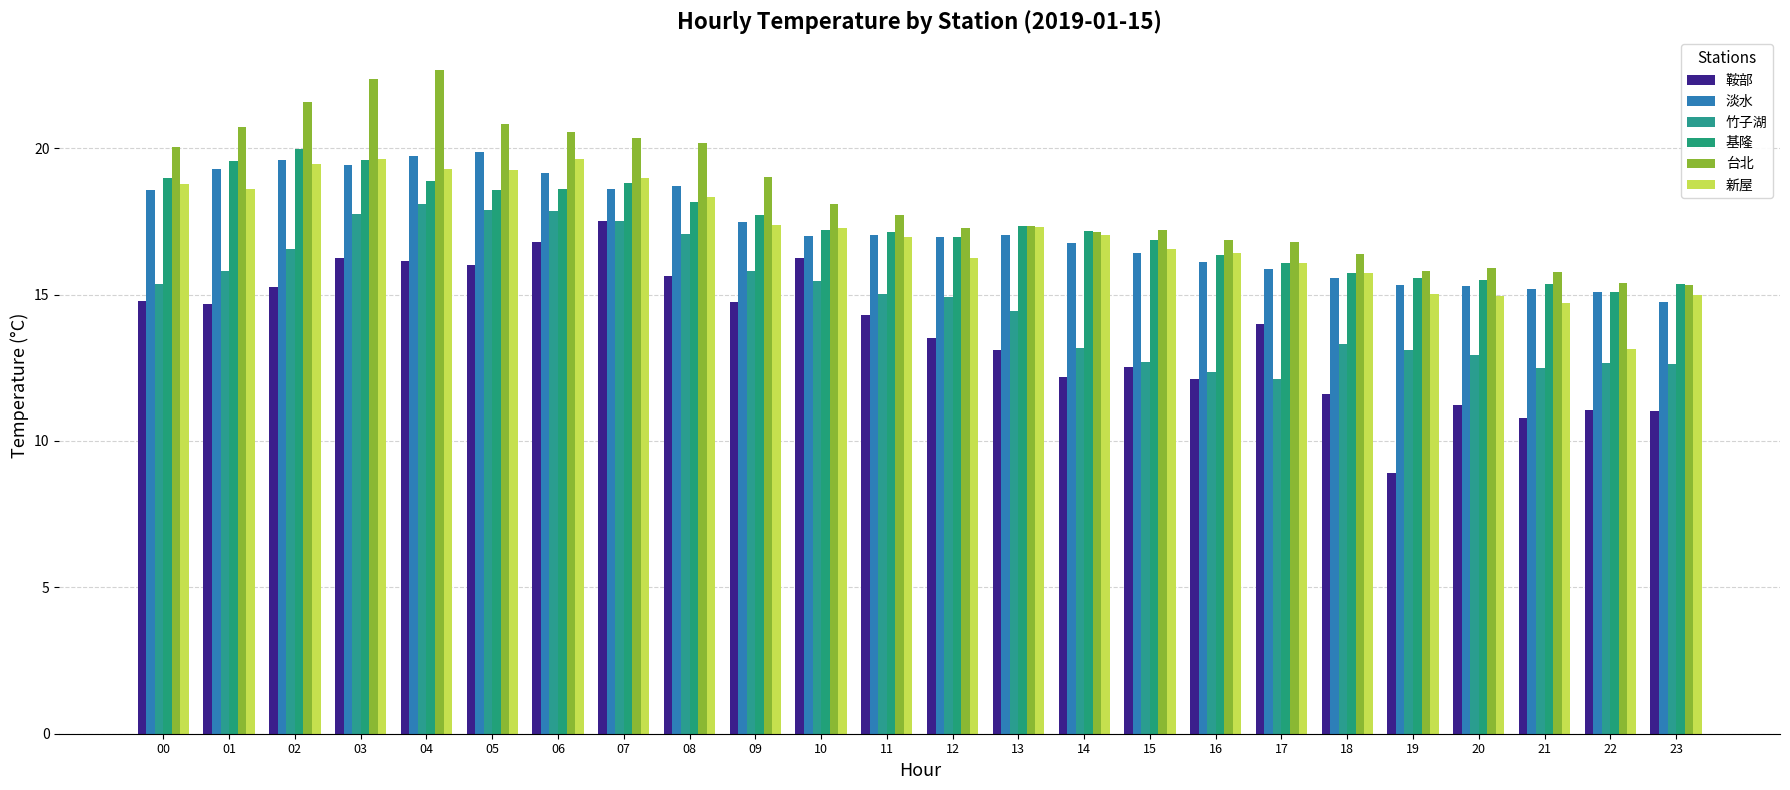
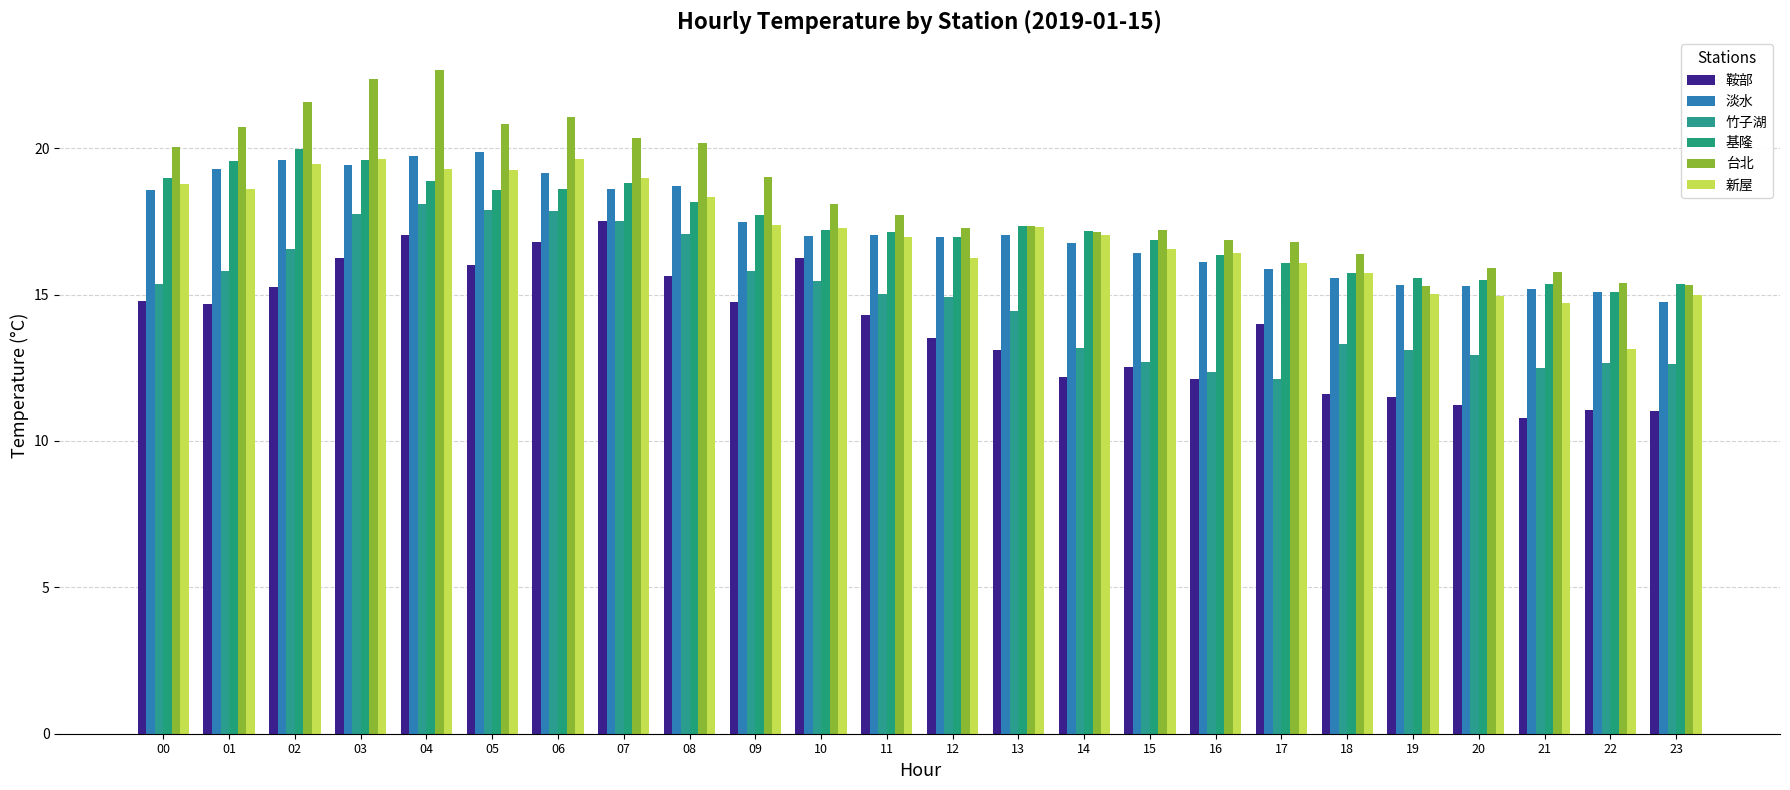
鞍部, 04: 16.1 -> 17.0
台北, 06: 20.5 -> 21.1
鞍部, 19: 8.9 -> 11.5
台北, 19: 15.8 -> 15.3
